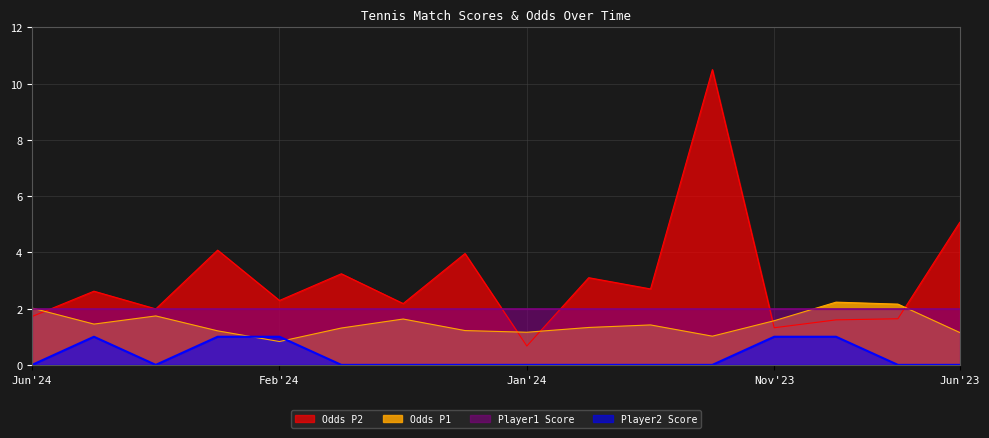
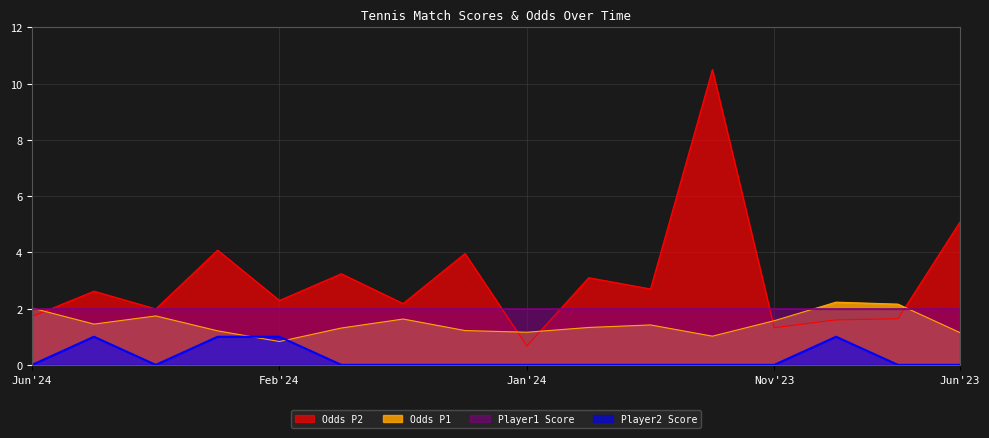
Player2 Score, Nov'23: 1 -> 0
